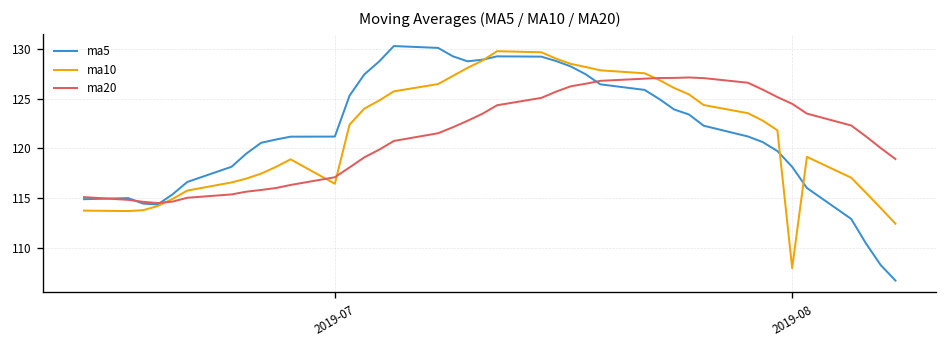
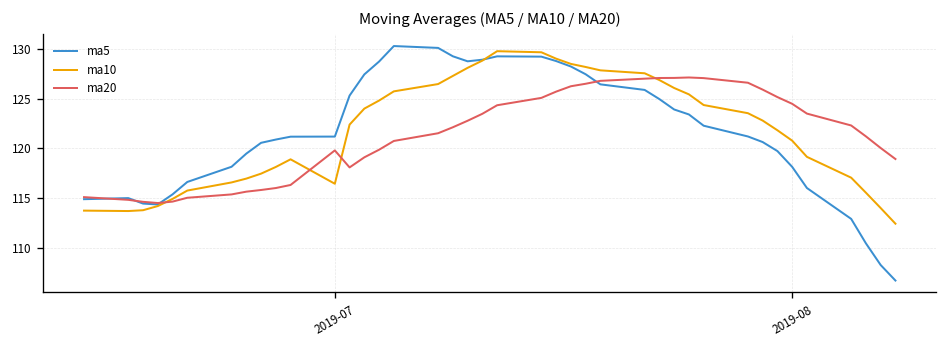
ma20, 2019-07: 117 -> 120
ma10, 2019-08: 108 -> 121
